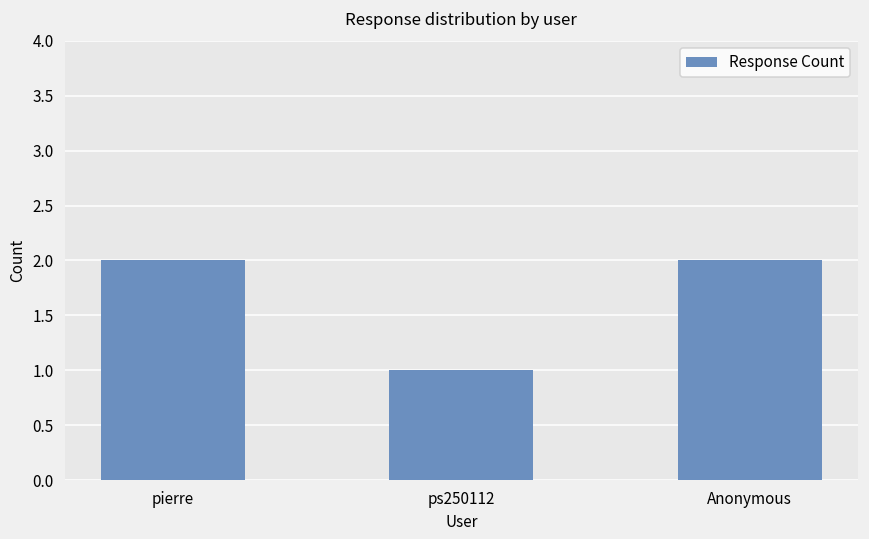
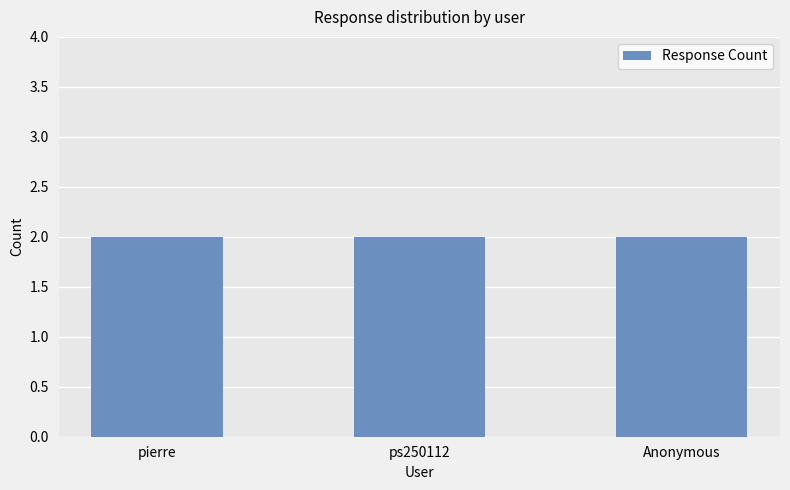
ps250112: 1 -> 2
